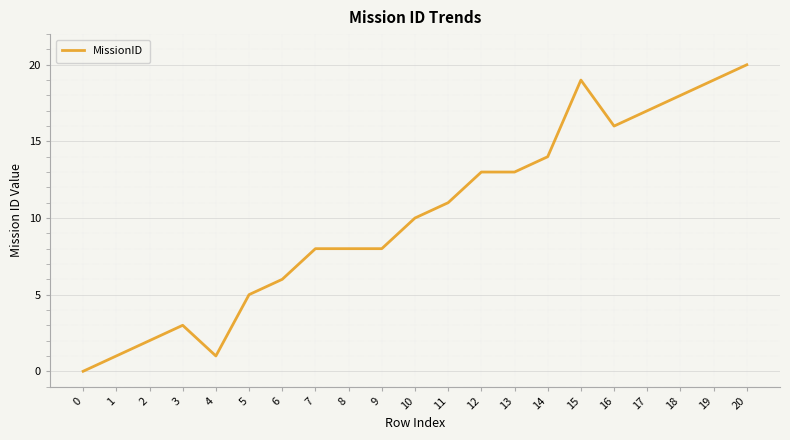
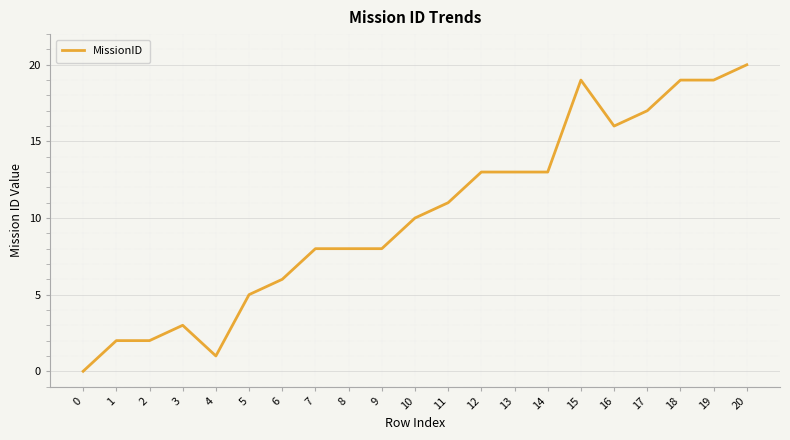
1: 1 -> 2
14: 14 -> 13
18: 18 -> 19
